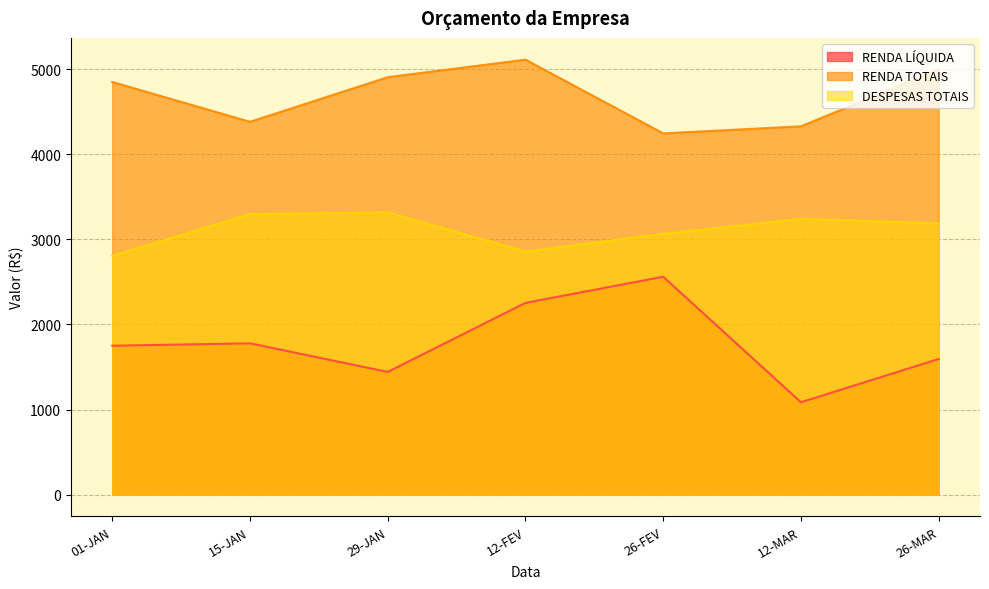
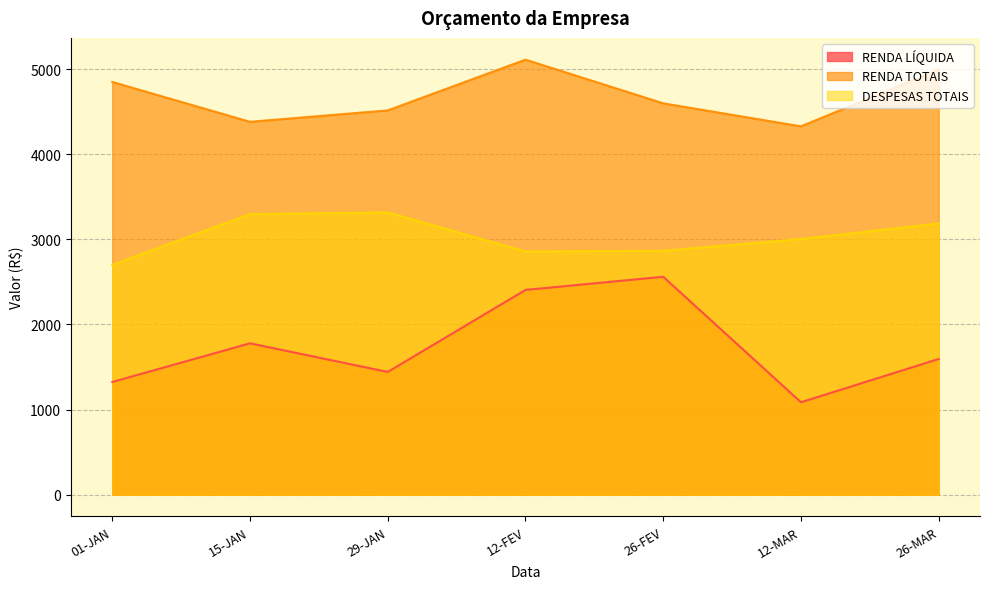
RENDA LÍQUIDA, 01-JAN: 1800 -> 1300
DESPESAS TOTAIS, 01-JAN: 2800 -> 2700
RENDA TOTAIS, 29-JAN: 4900 -> 4500
RENDA LÍQUIDA, 12-FEV: 2300 -> 2400
RENDA TOTAIS, 26-FEV: 4200 -> 4600
DESPESAS TOTAIS, 26-FEV: 3100 -> 2900
DESPESAS TOTAIS, 12-MAR: 3200 -> 3000
